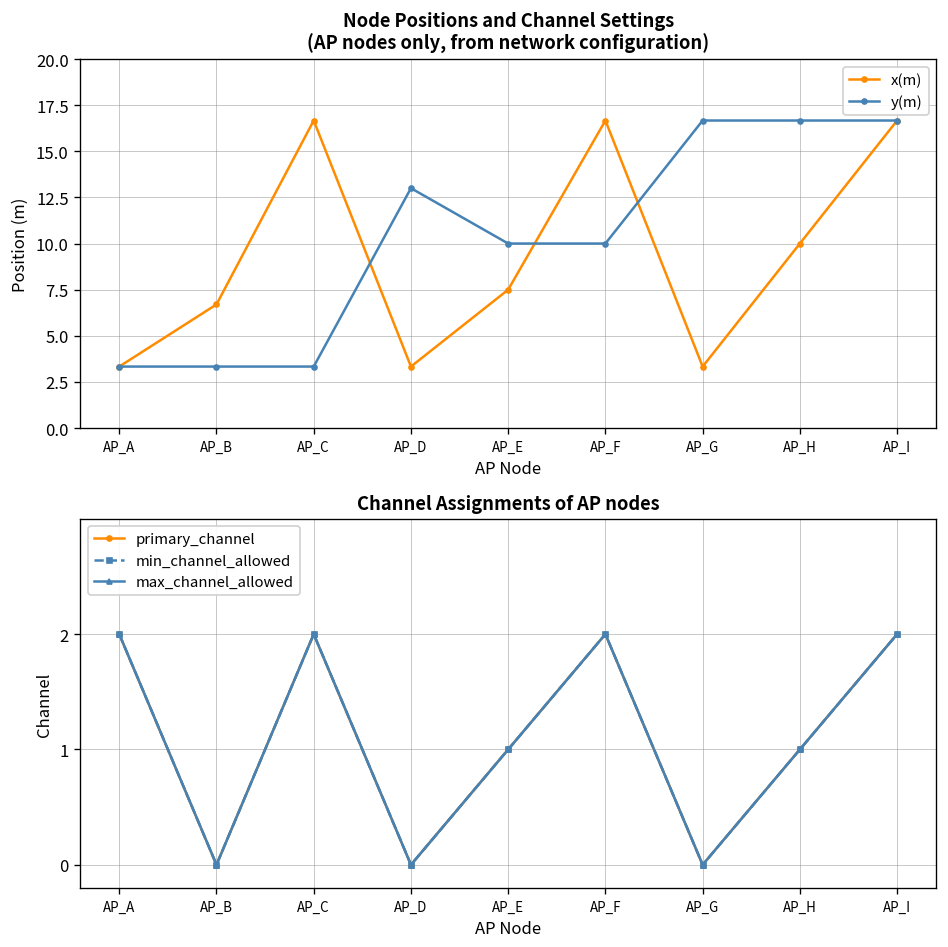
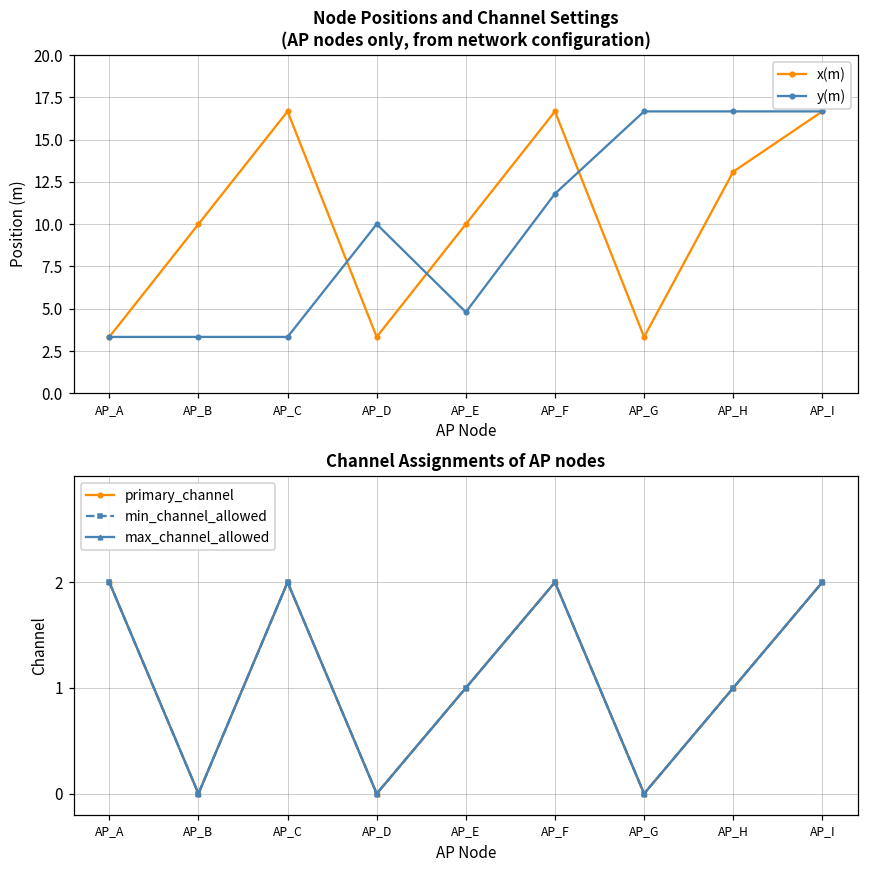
Node Positions and Channel Settings (AP nodes only, from network configuration), x(m), AP_B: 6.7 -> 10.0
Node Positions and Channel Settings (AP nodes only, from network configuration), y(m), AP_D: 13 -> 10
Node Positions and Channel Settings (AP nodes only, from network configuration), x(m), AP_E: 7.5 -> 10.0
Node Positions and Channel Settings (AP nodes only, from network configuration), y(m), AP_E: 10.0 -> 4.8
Node Positions and Channel Settings (AP nodes only, from network configuration), y(m), AP_F: 10.0 -> 11.8
Node Positions and Channel Settings (AP nodes only, from network configuration), x(m), AP_H: 10.0 -> 13.1
